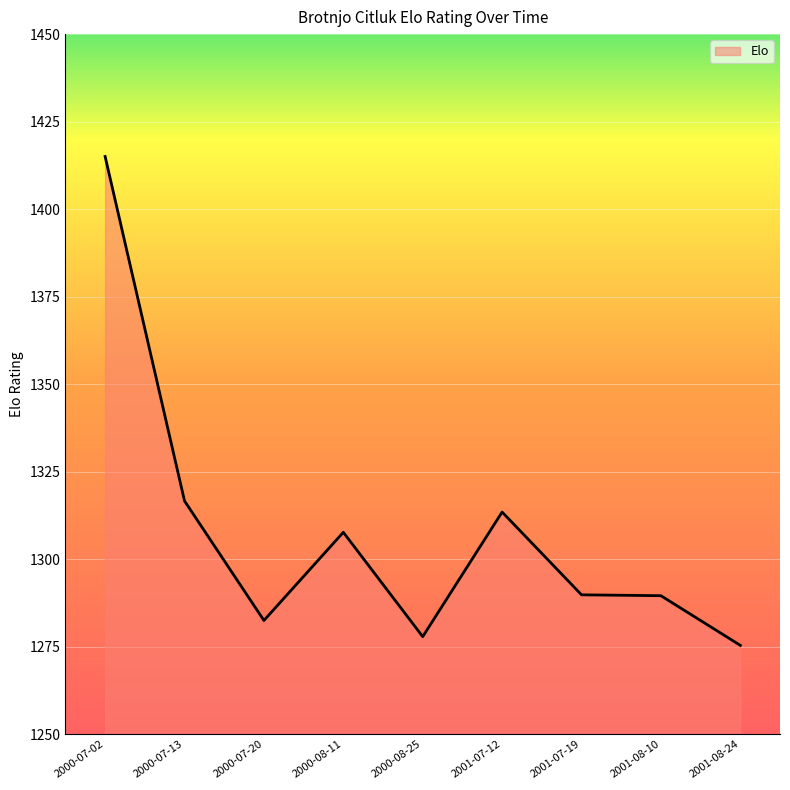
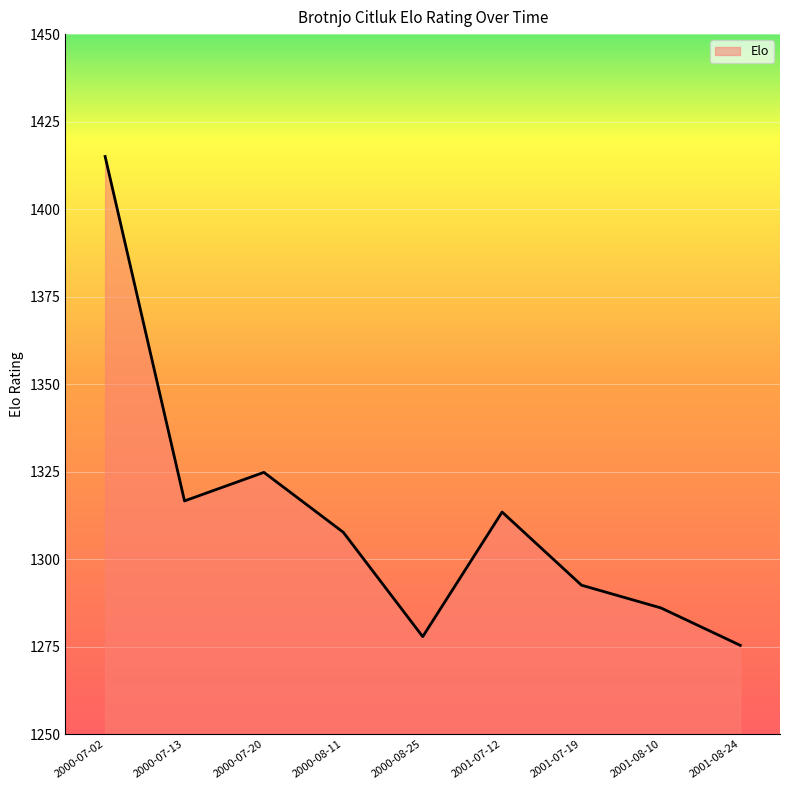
2000-07-20: 1282 -> 1325
2001-07-19: 1290 -> 1293
2001-08-10: 1290 -> 1286
